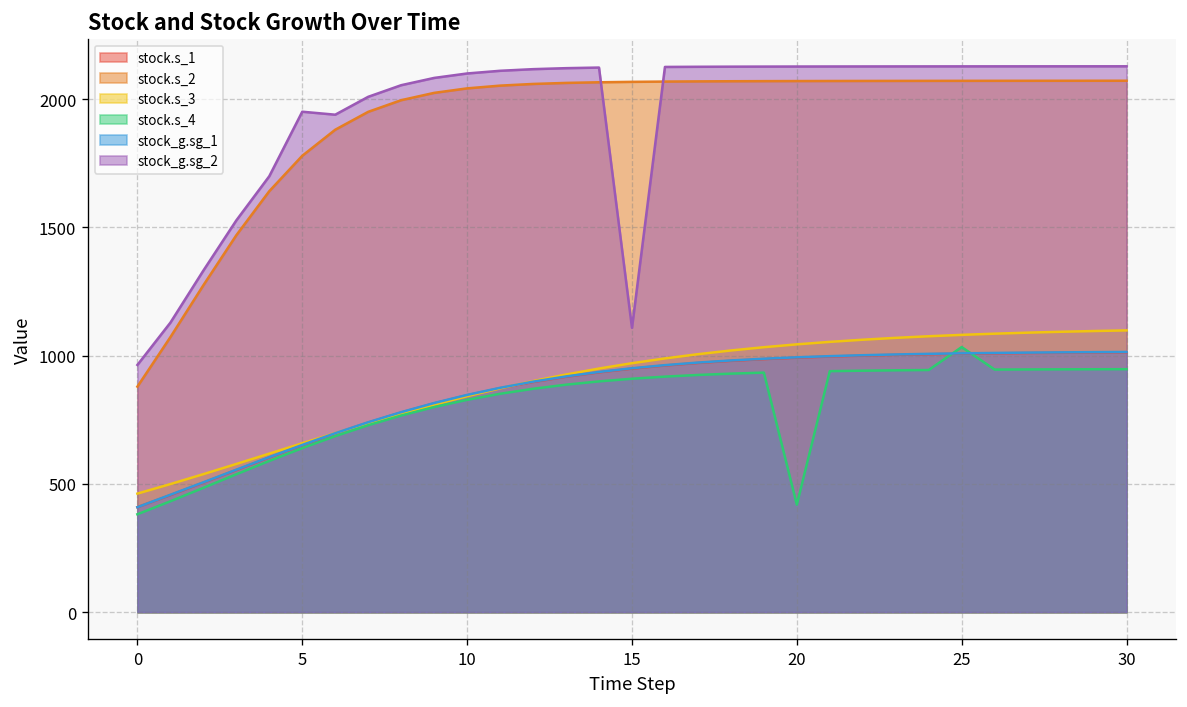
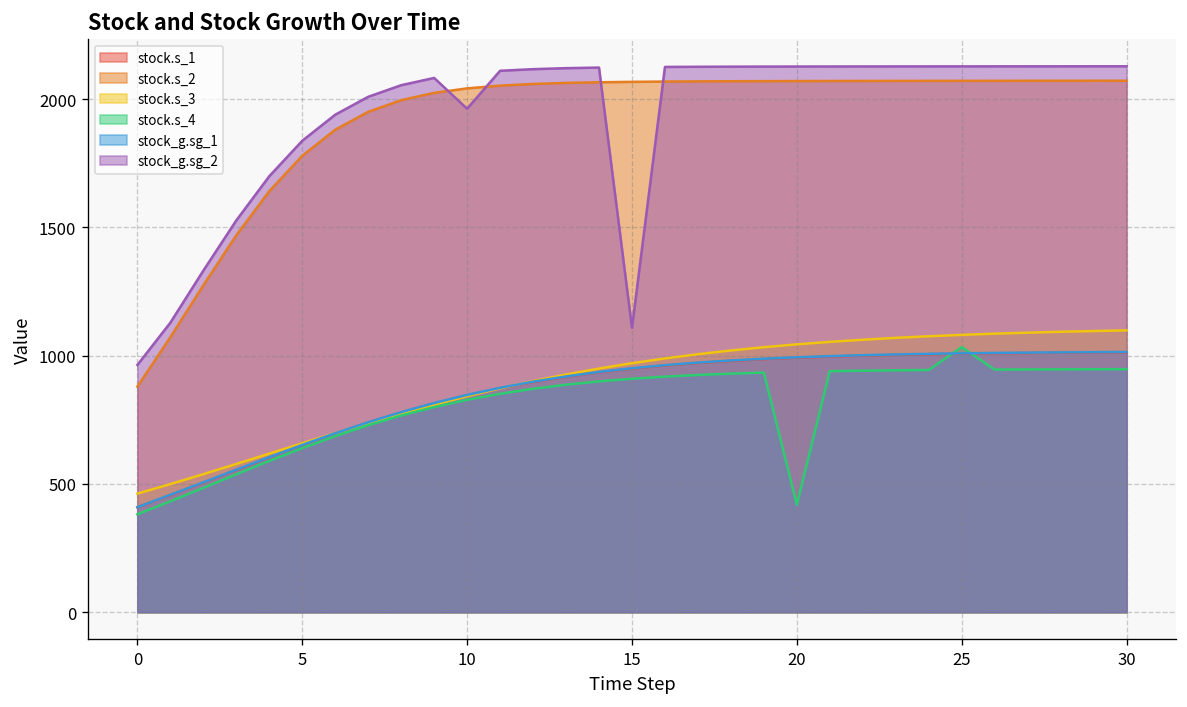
stock_g.sg_2, 5: 1950 -> 1840
stock_g.sg_2, 10: 2100 -> 1960
